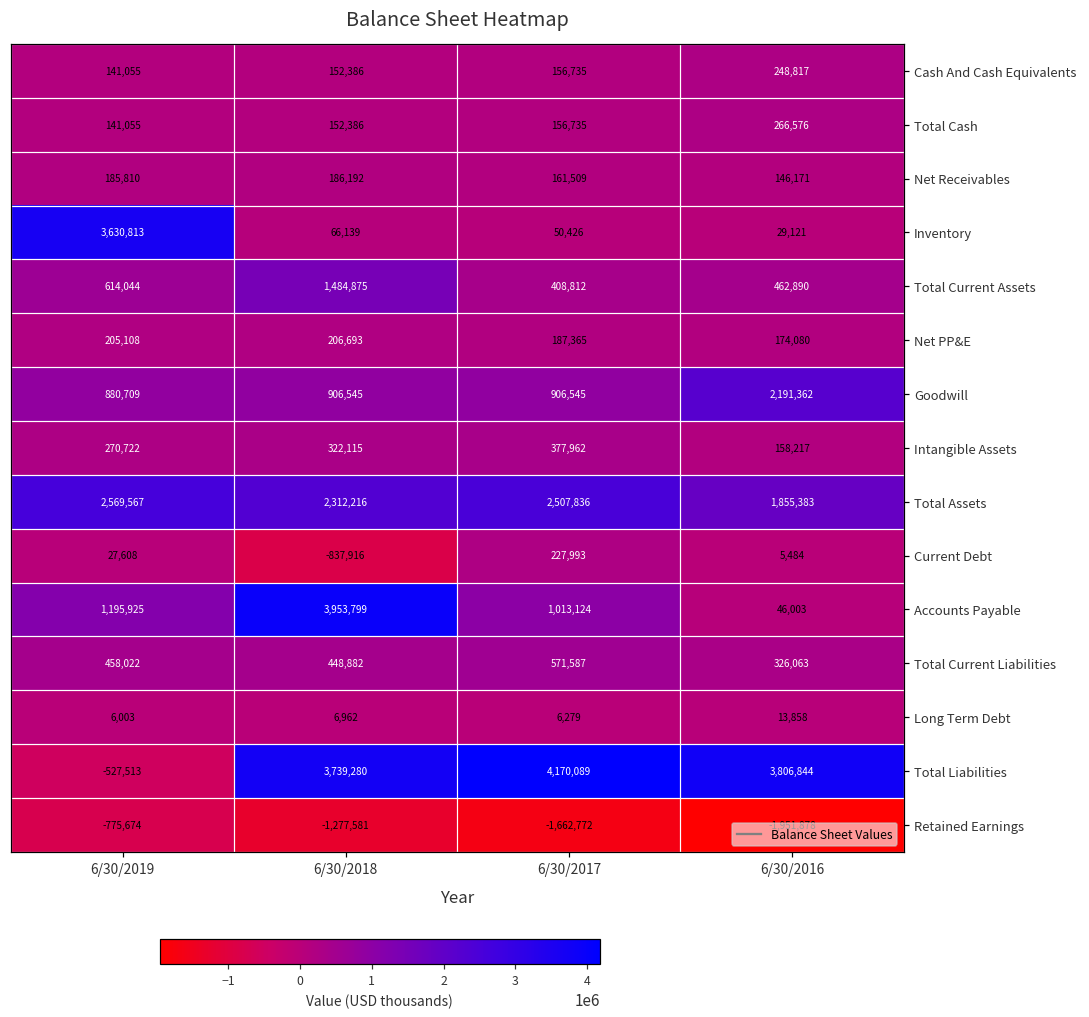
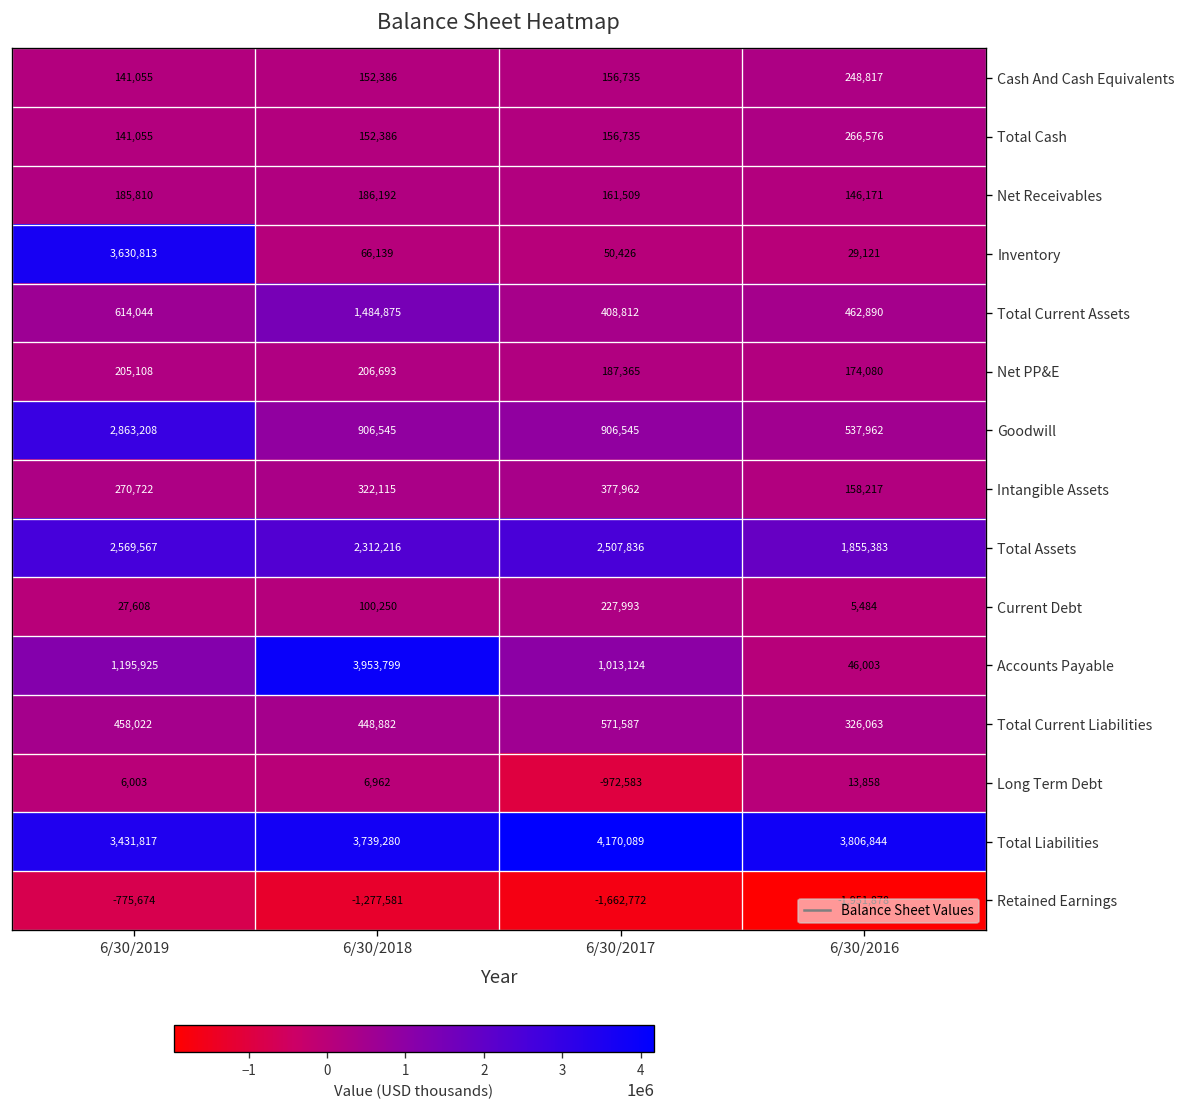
Goodwill, 6/30/2019: 880,709 -> 2,863,208
Goodwill, 6/30/2016: 2,191,362 -> 537,962
Current Debt, 6/30/2018: -837,916 -> 100,250
Long Term Debt, 6/30/2017: 6,279 -> -972,583
Total Liabilities, 6/30/2019: -527,513 -> 3,431,817
